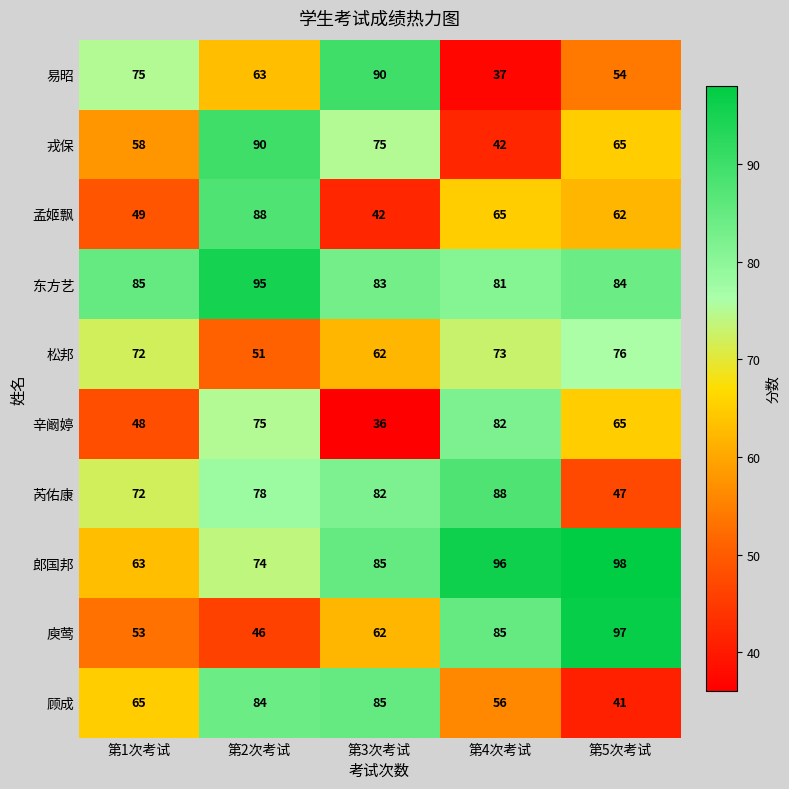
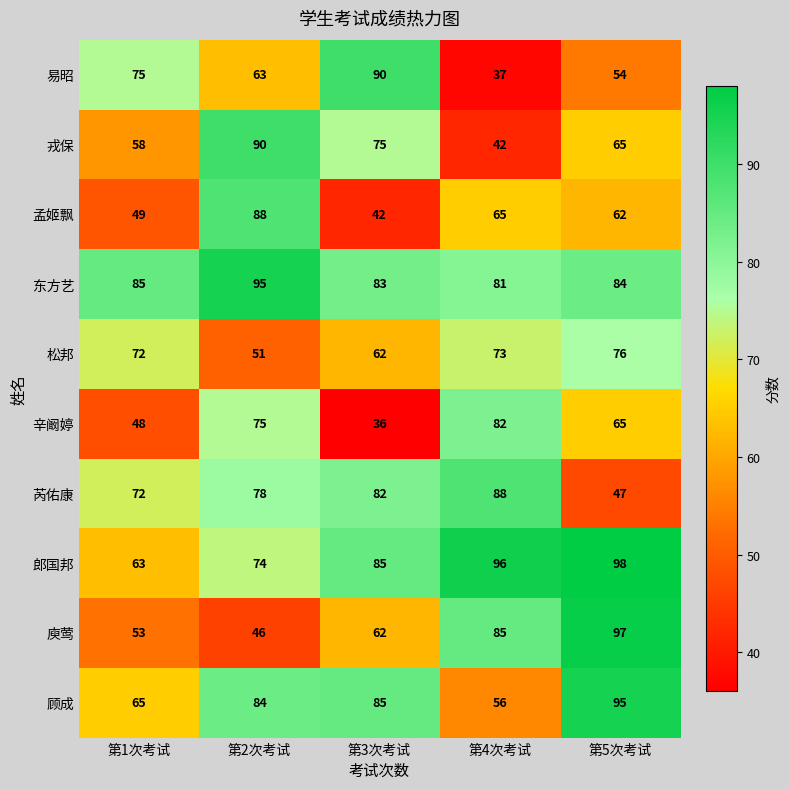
顾成, 第5次考试: 41 -> 95
